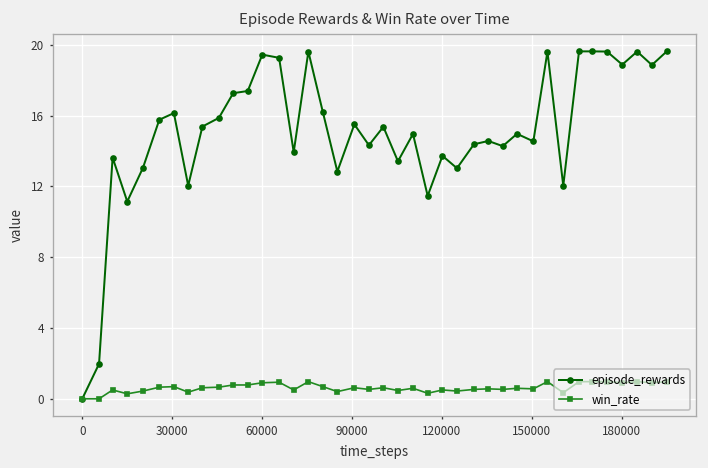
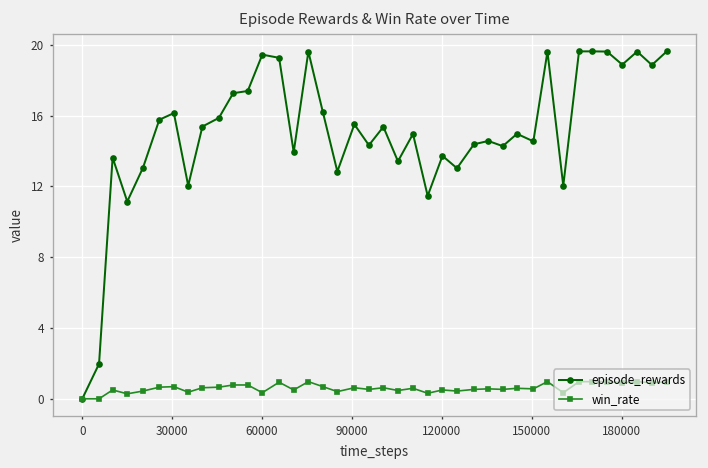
win_rate, 60000: 0.9 -> 0.3
